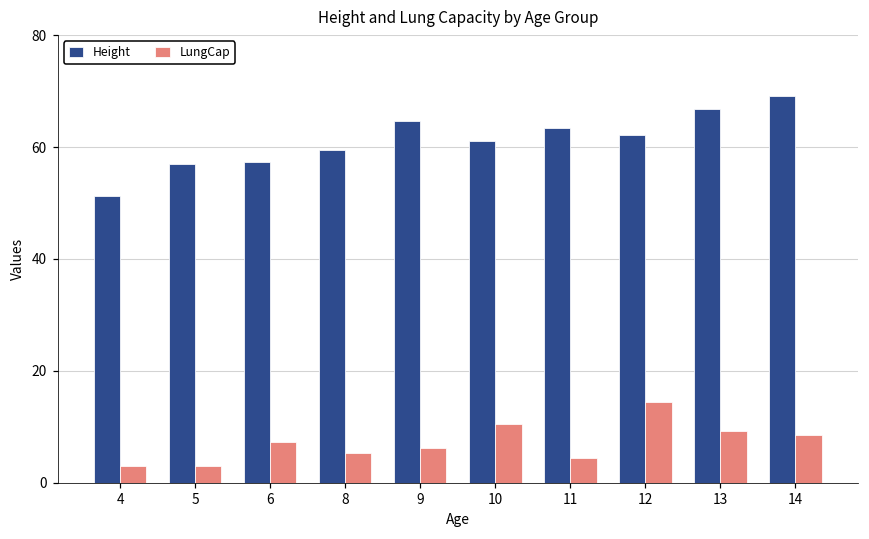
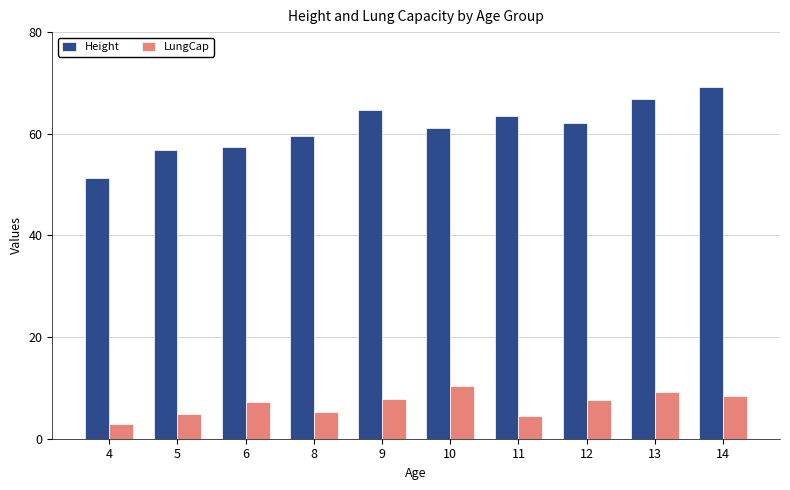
LungCap, 5: 3 -> 5
LungCap, 9: 6 -> 8
LungCap, 12: 14 -> 8
